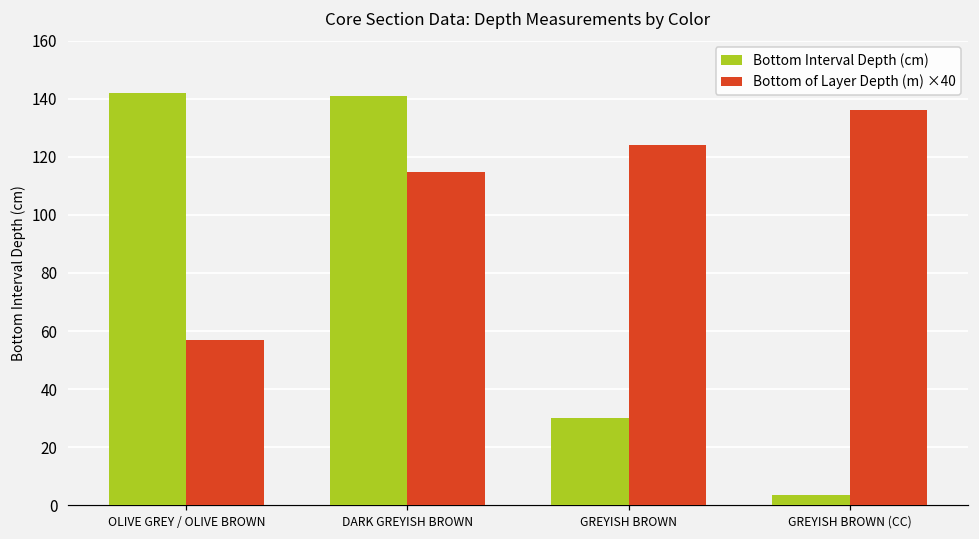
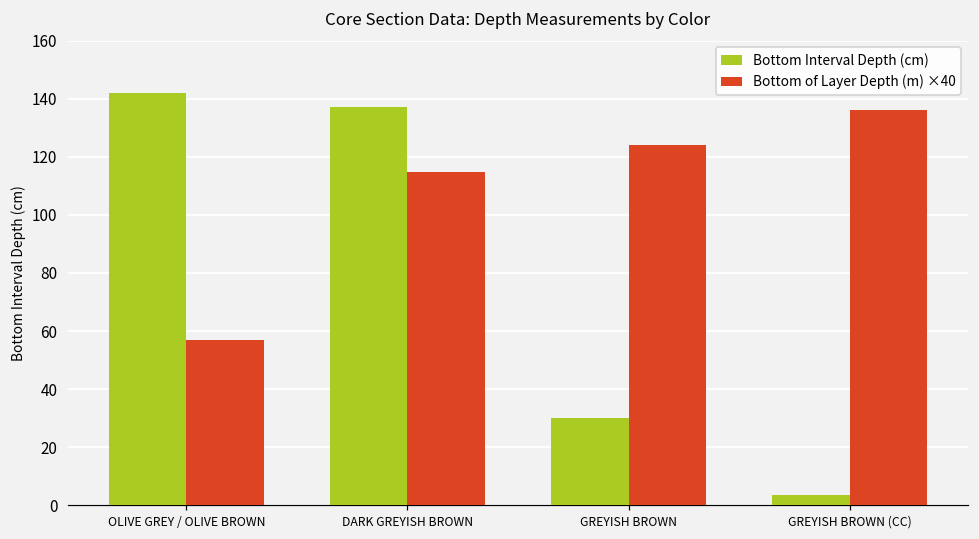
Bottom Interval Depth (cm), DARK GREYISH BROWN: 141 -> 137
